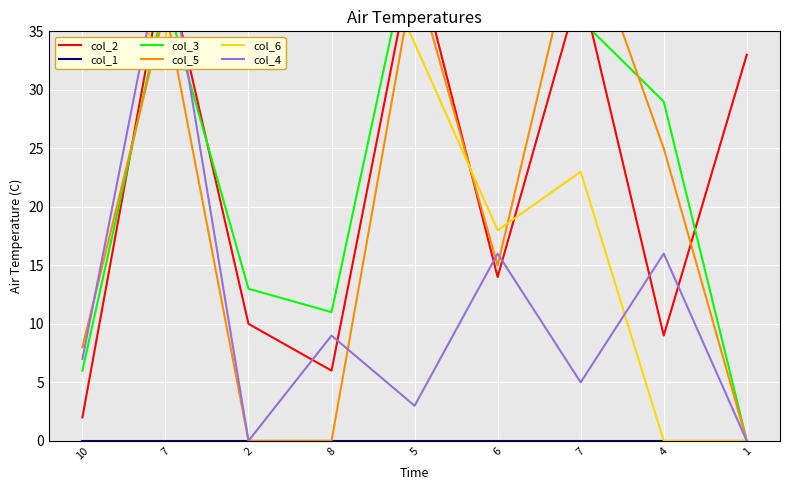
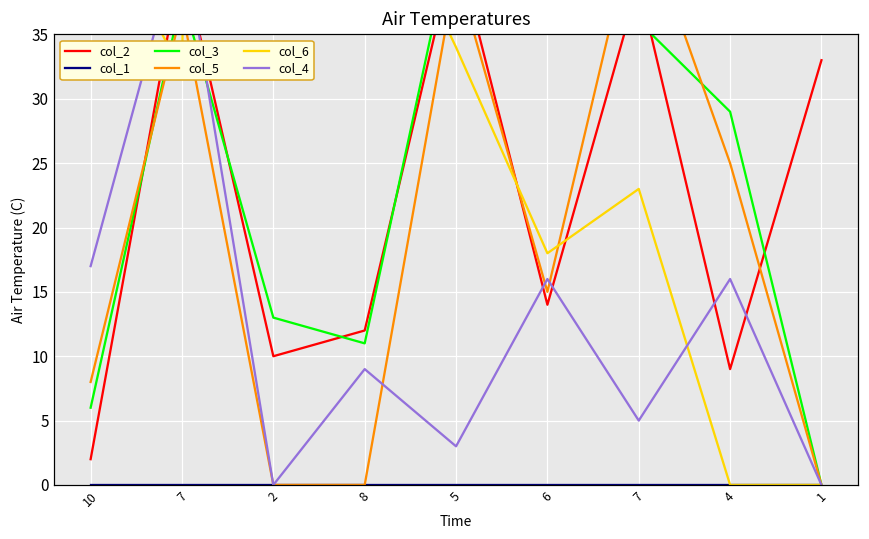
col_4, 10: 7 -> 17
col_2, 8: 6 -> 12
